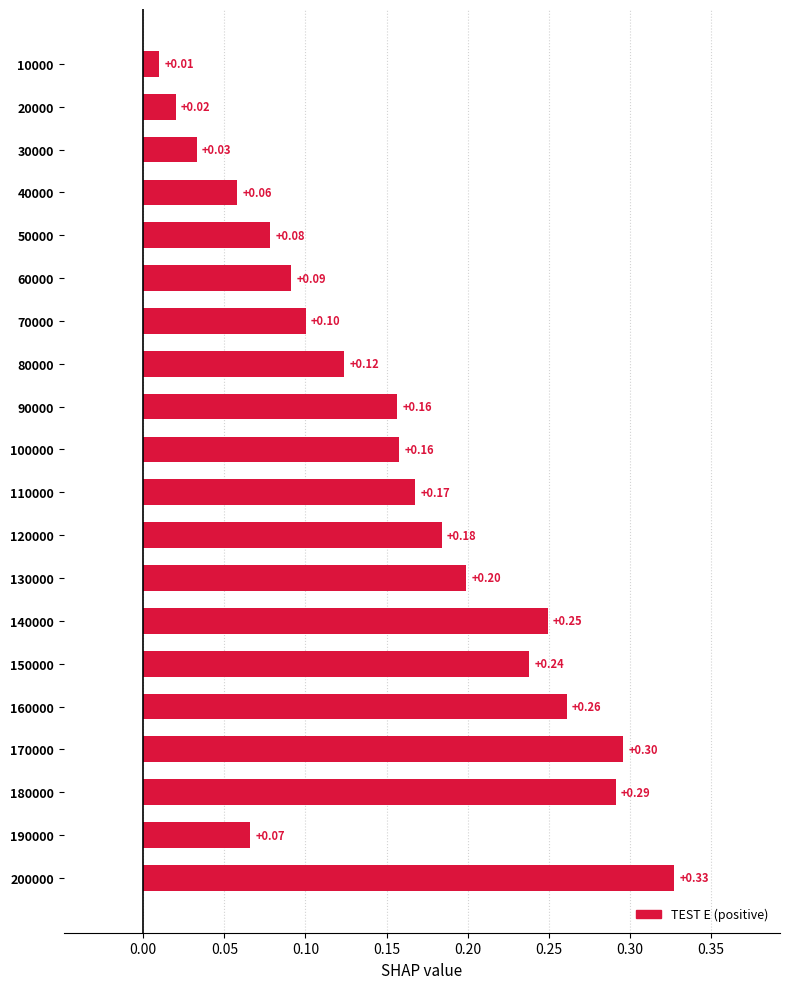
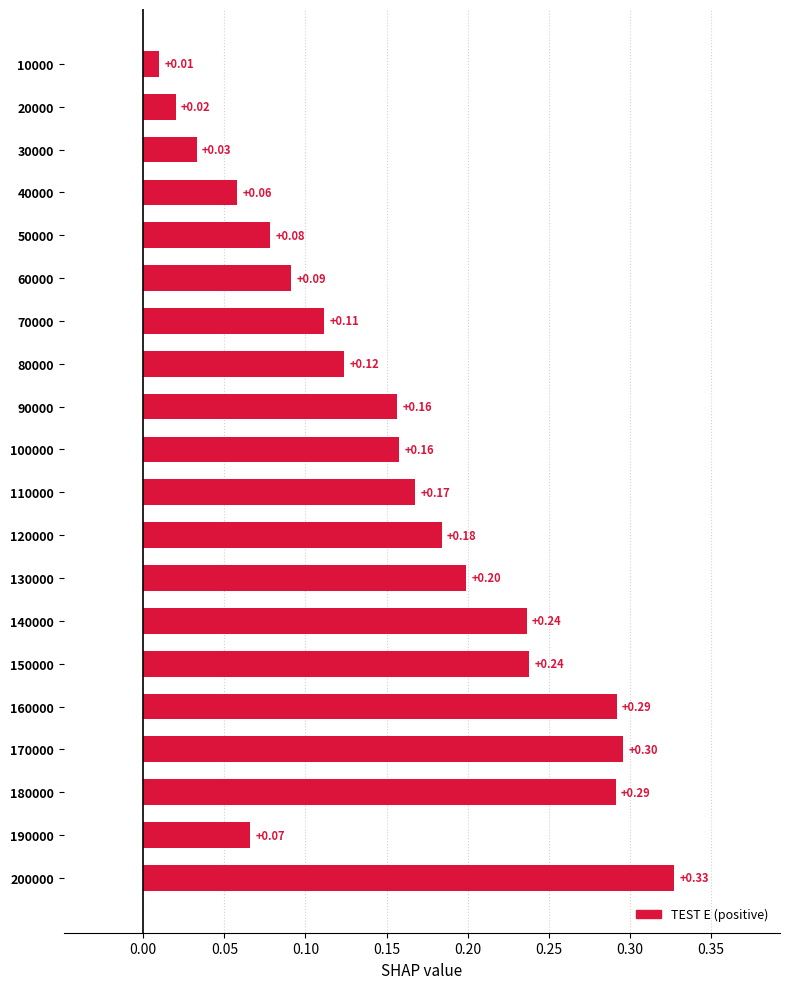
70000: +0.10 -> +0.11
140000: +0.25 -> +0.24
160000: +0.26 -> +0.29
